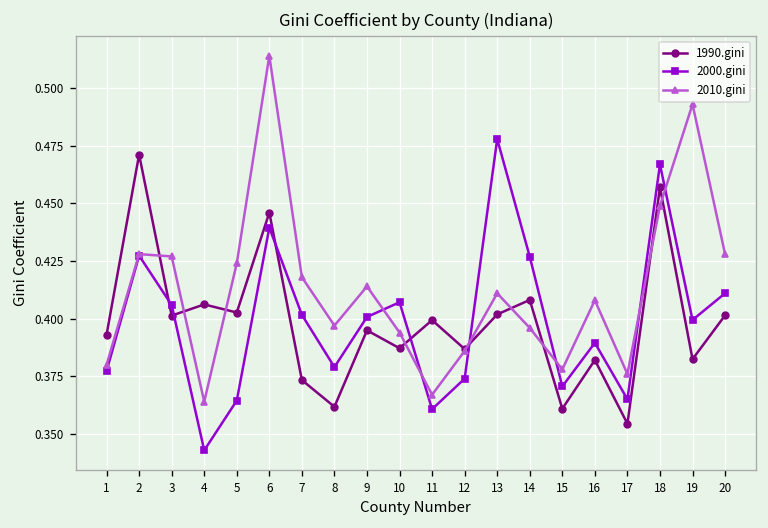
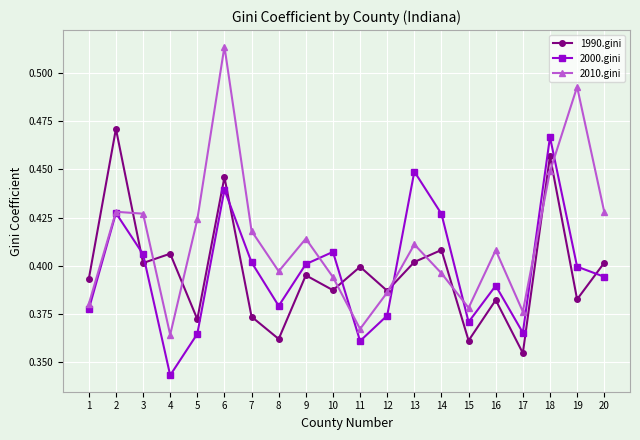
1990.gini, 5: 0.403 -> 0.372
2000.gini, 13: 0.478 -> 0.449
2000.gini, 20: 0.411 -> 0.394
